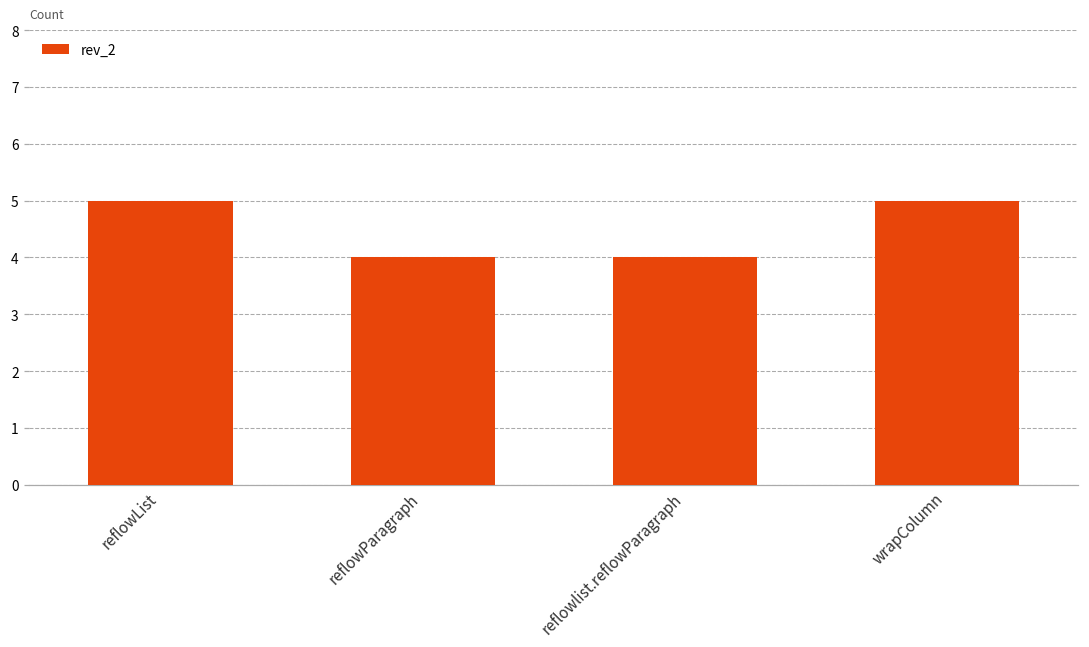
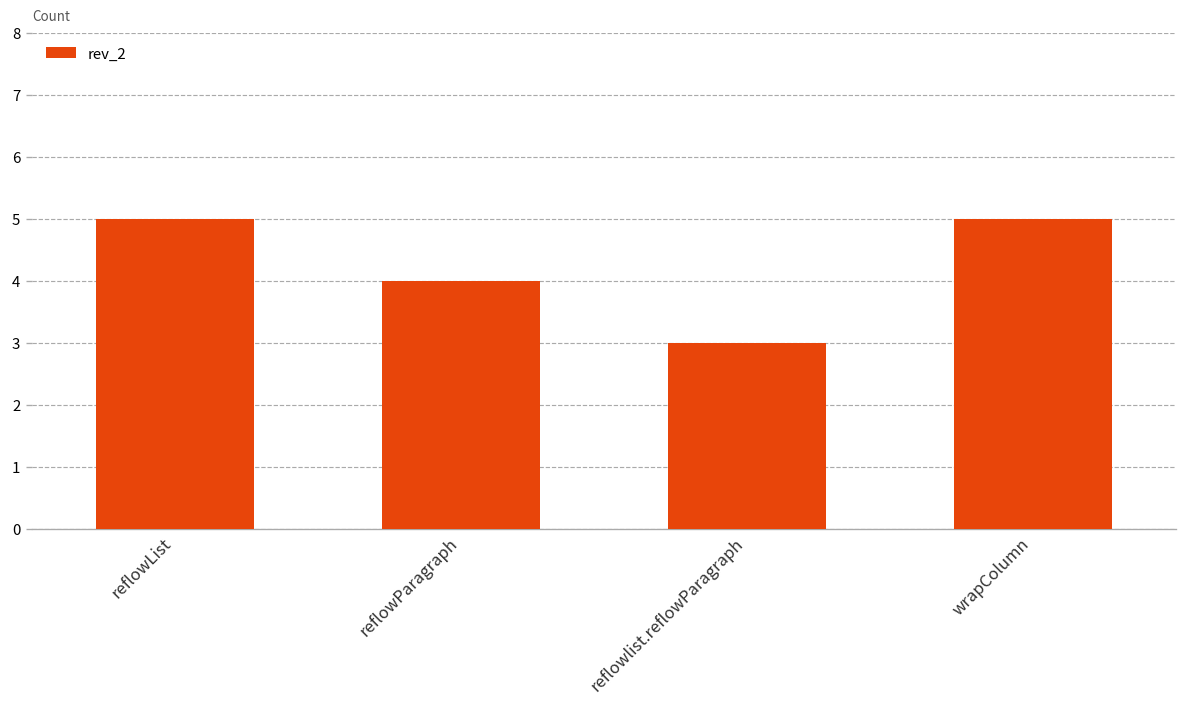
reflowlist.reflowParagraph: 4 -> 3
